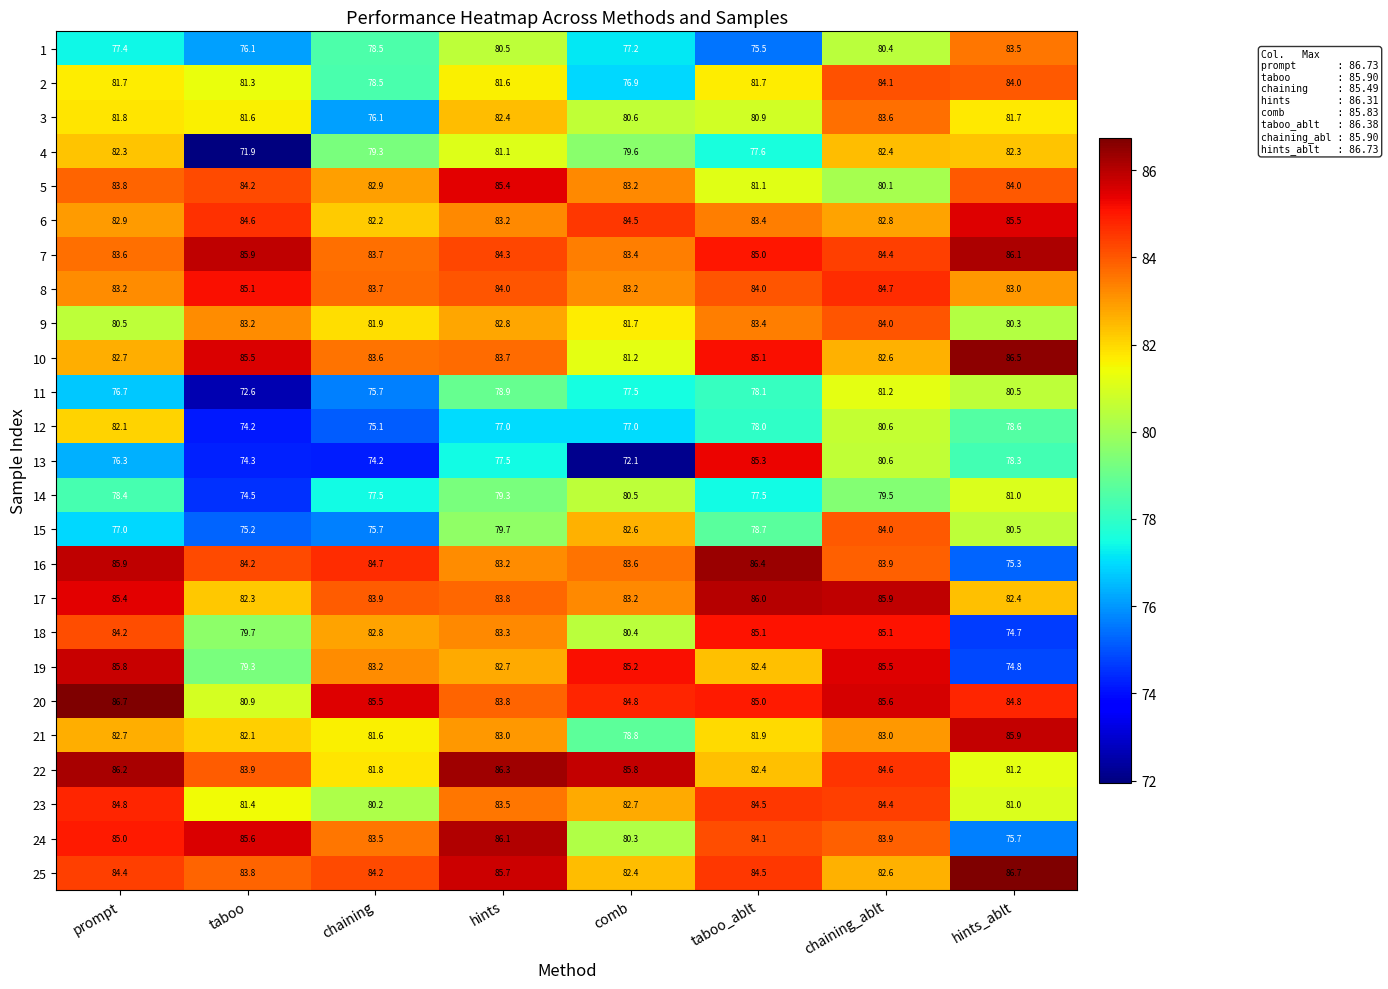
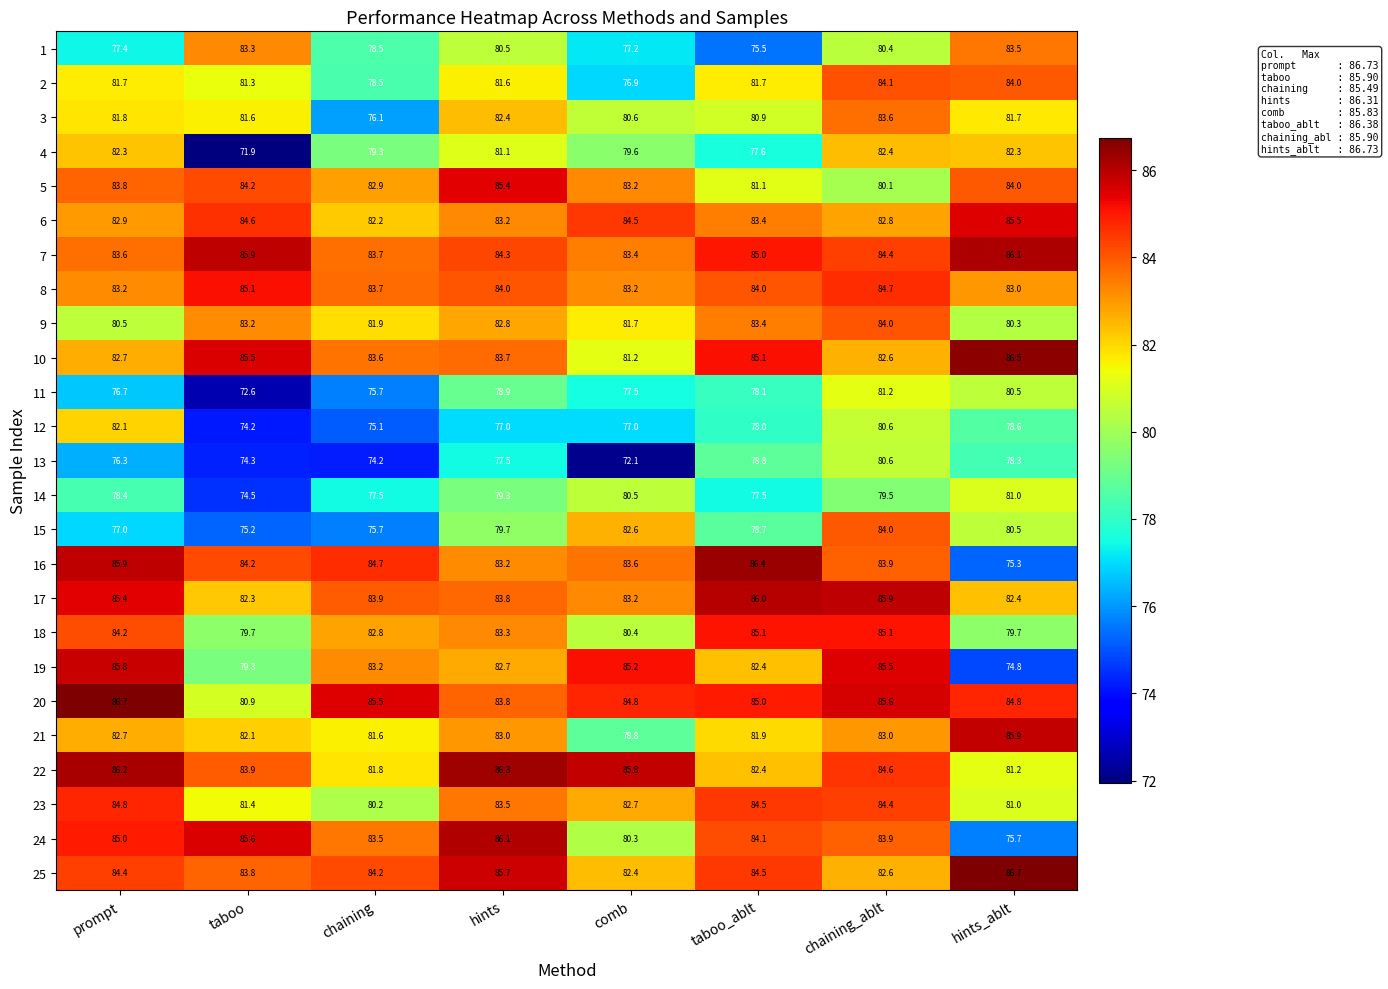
1, taboo: 76.1 -> 83.3
13, taboo_ablt: 85.3 -> 78.8
18, hints_ablt: 74.7 -> 79.7
